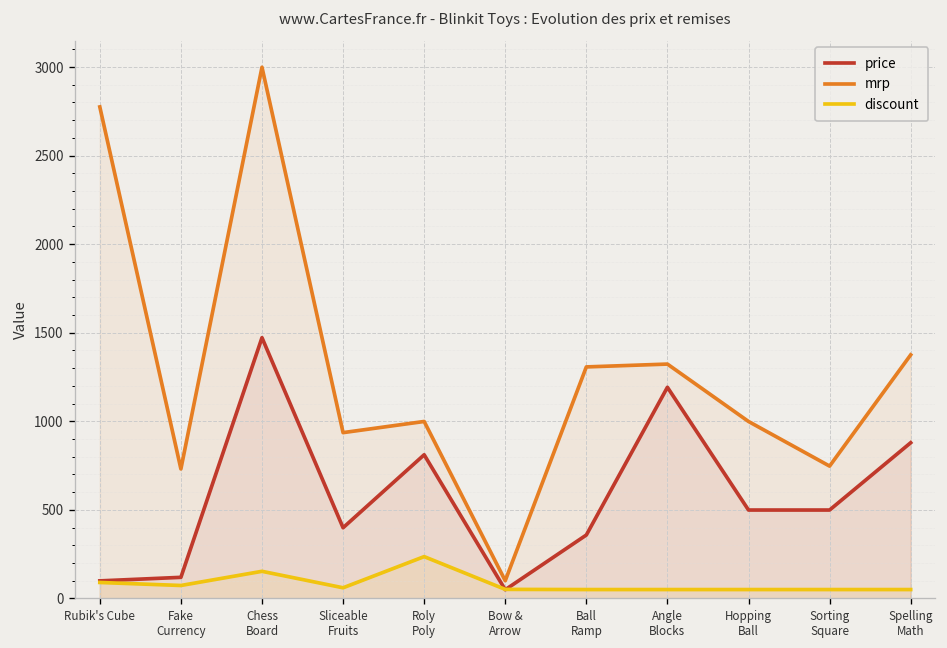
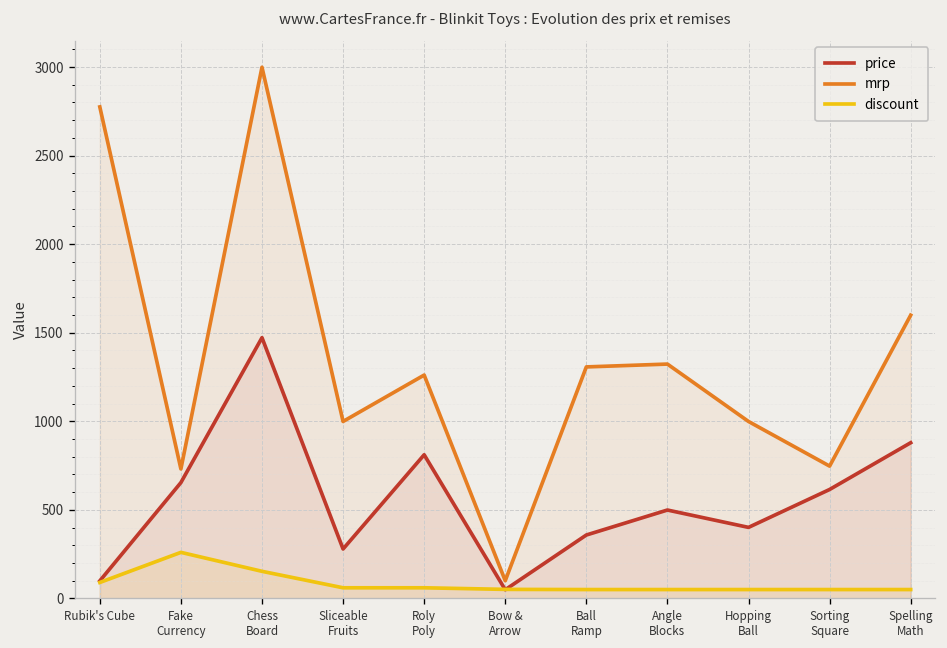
price, Fake Currency: 120 -> 650
discount, Fake Currency: 70 -> 260
price, Sliceable Fruits: 400 -> 280
mrp, Sliceable Fruits: 940 -> 1000
mrp, Roly Poly: 1000 -> 1260
discount, Roly Poly: 240 -> 60
price, Angle Blocks: 1190 -> 500
price, Hopping Ball: 500 -> 400
price, Sorting Square: 500 -> 620
mrp, Spelling Math: 1380 -> 1600
